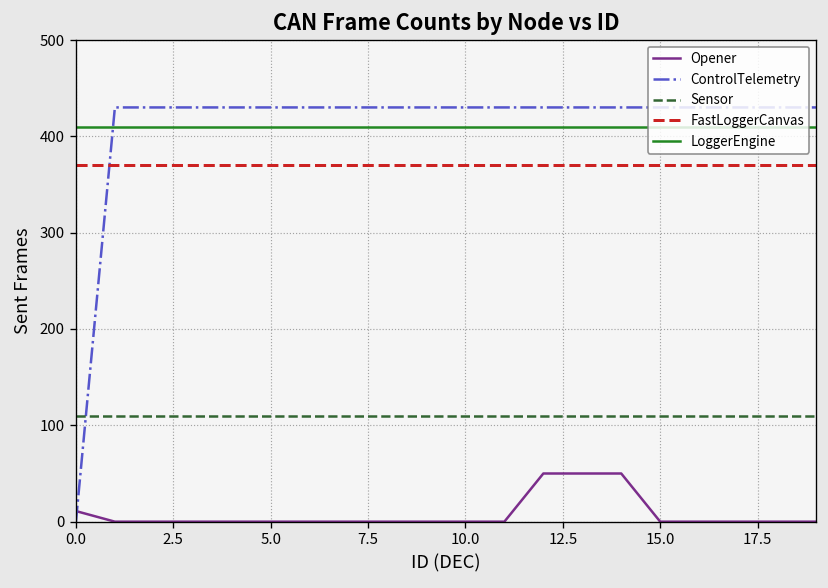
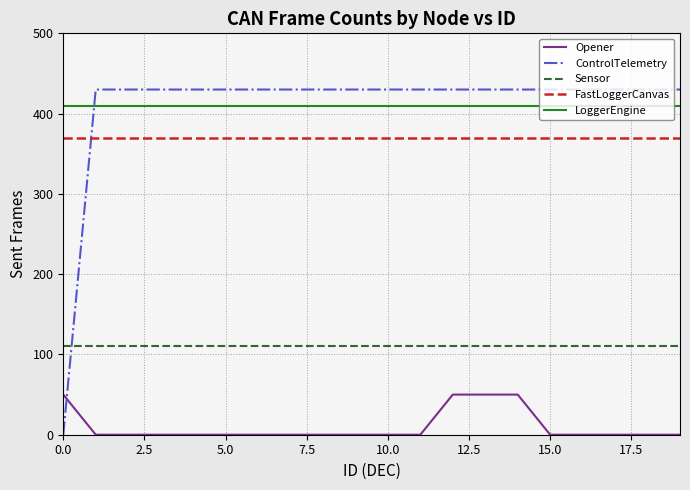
Opener, 0.0: 10 -> 50
